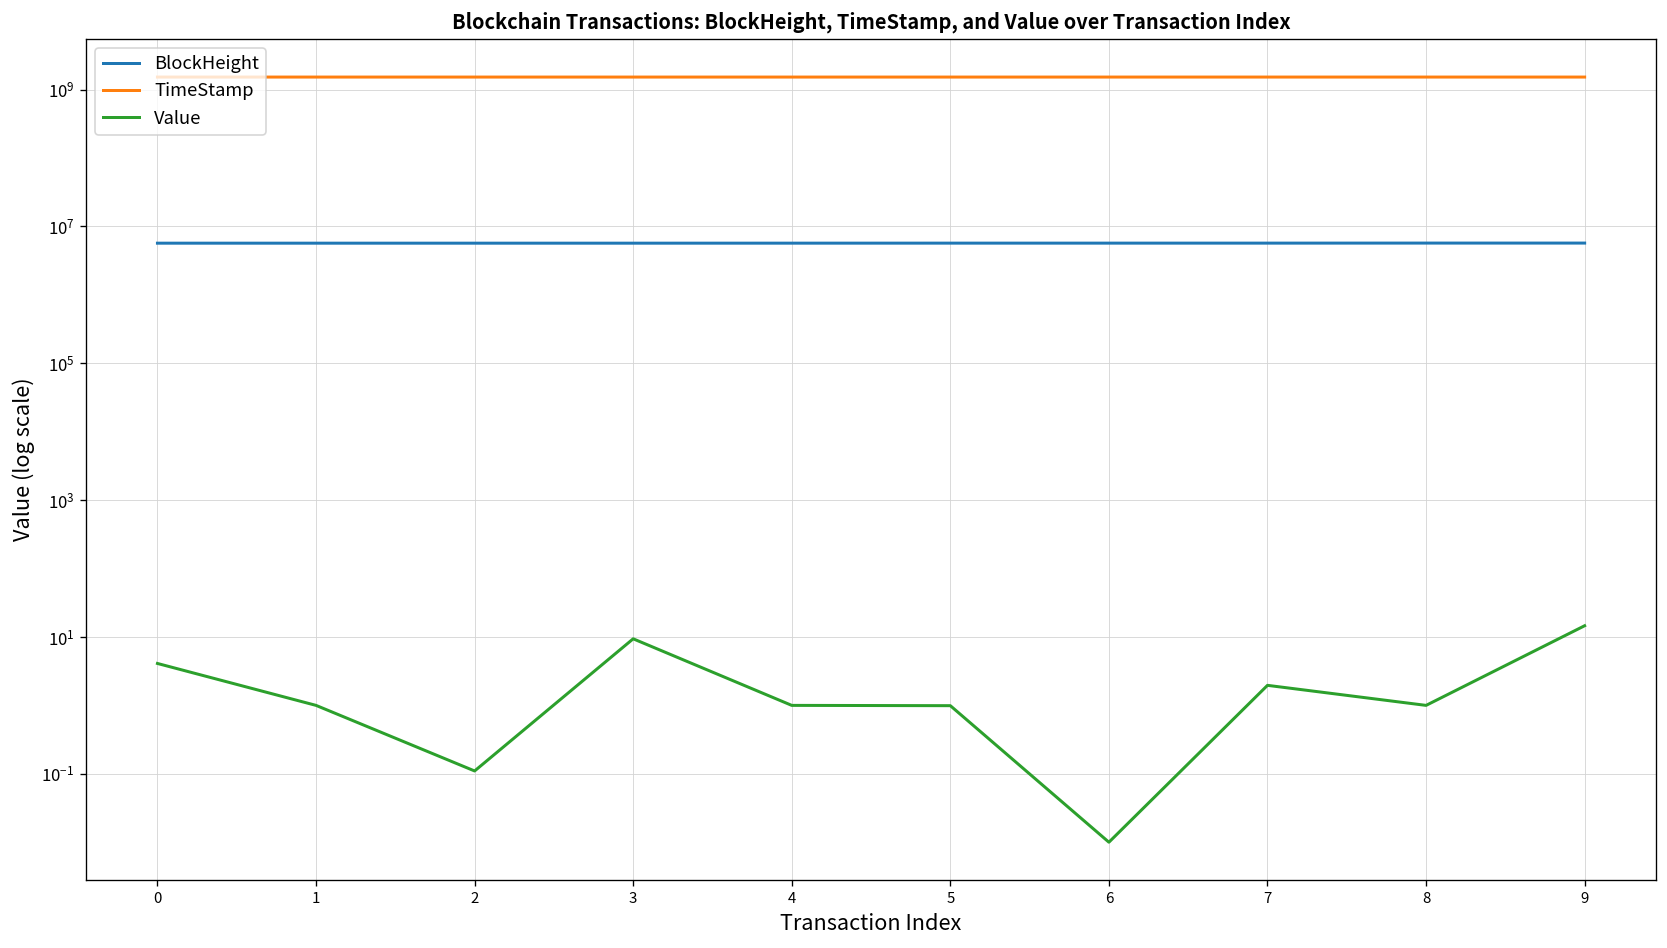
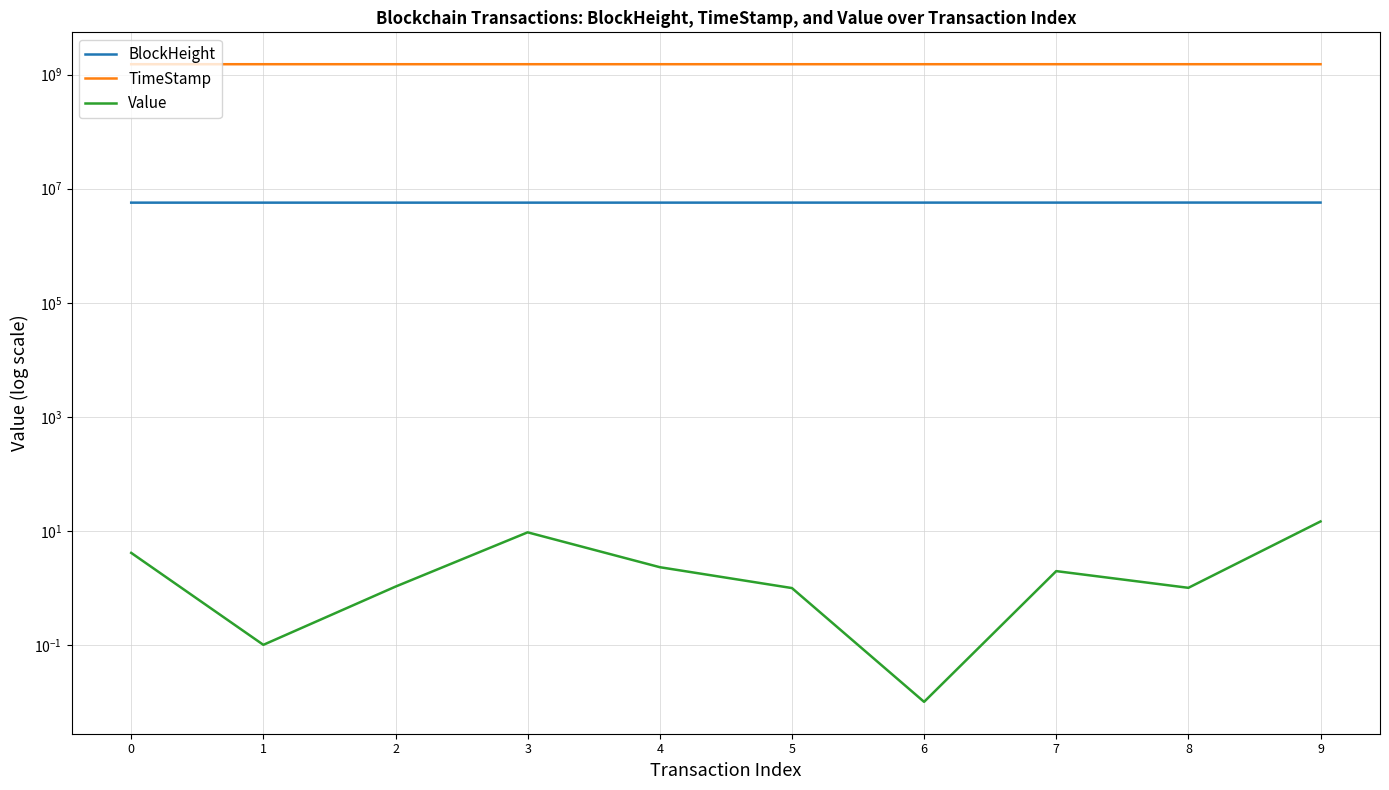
Value, 1: 1.0 -> 0.1
Value, 2: 0.11 -> 1.1
Value, 4: 1.0 -> 2.3
